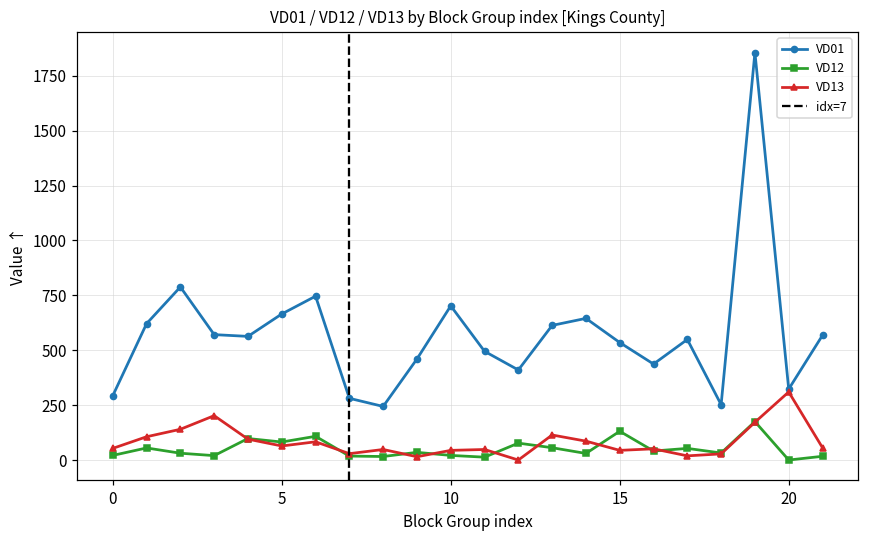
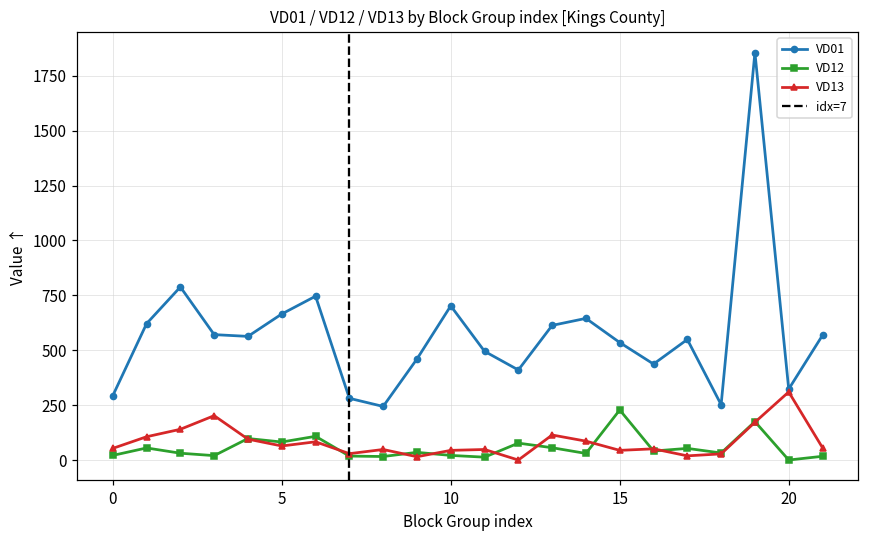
VD12, 15: 130 -> 230
